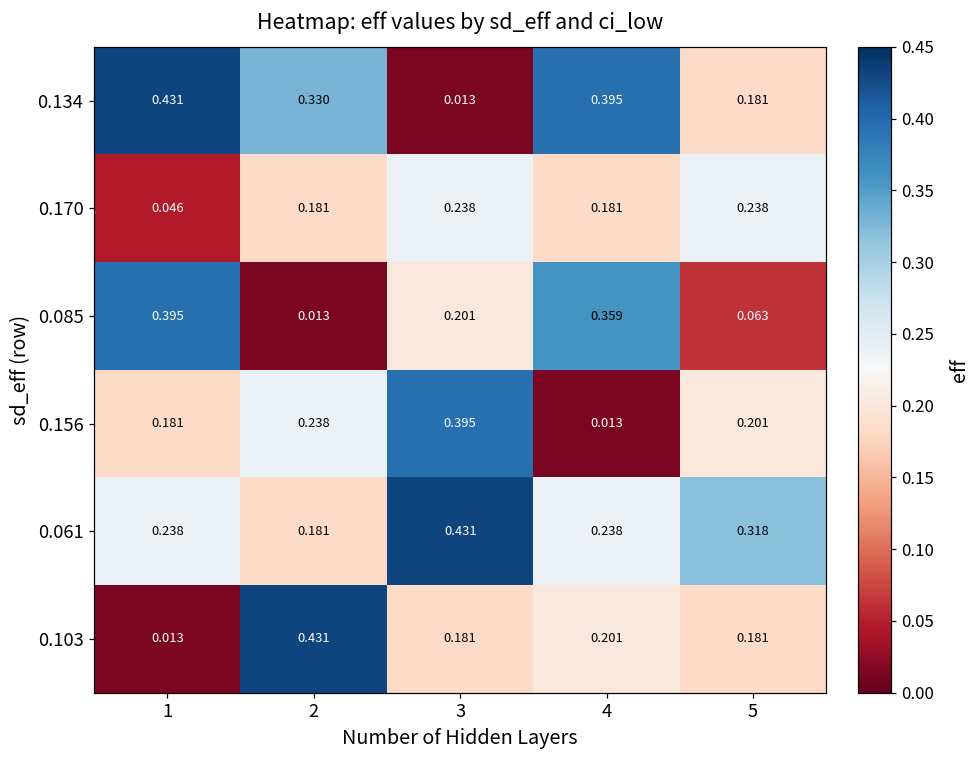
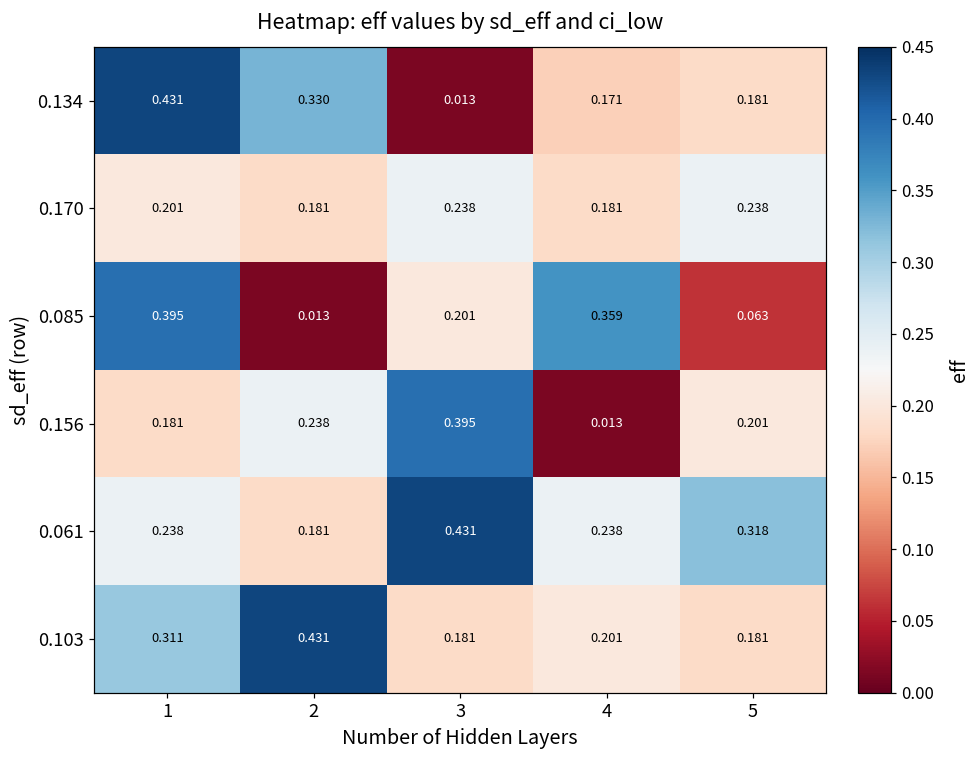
0.134, 4: 0.395 -> 0.171
0.170, 1: 0.046 -> 0.201
0.103, 1: 0.013 -> 0.311
